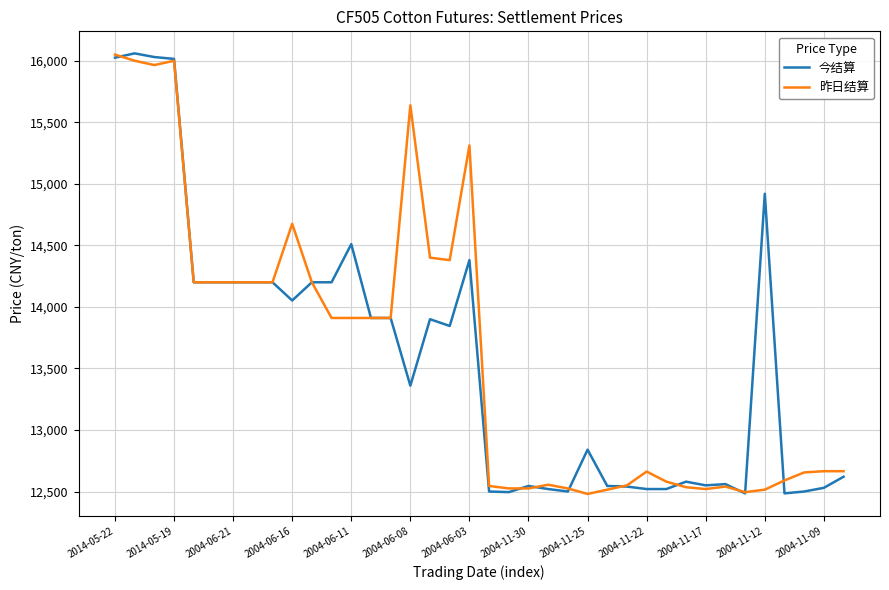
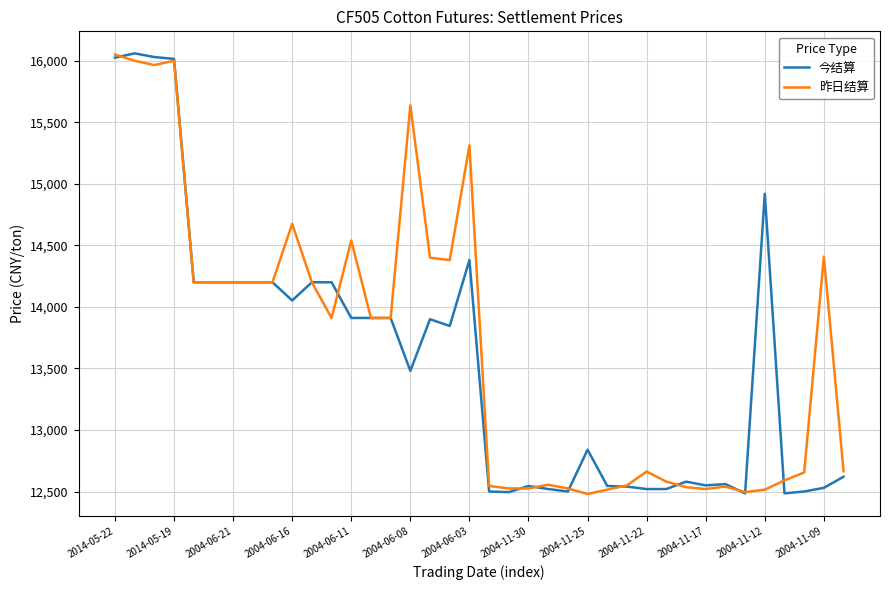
今结算, 2004-06-11: 14,510 -> 13,910
昨日结算, 2004-06-11: 13,910 -> 14,540
今结算, 2004-06-08: 13,360 -> 13,480
昨日结算, 2004-11-09: 12,670 -> 14,410
